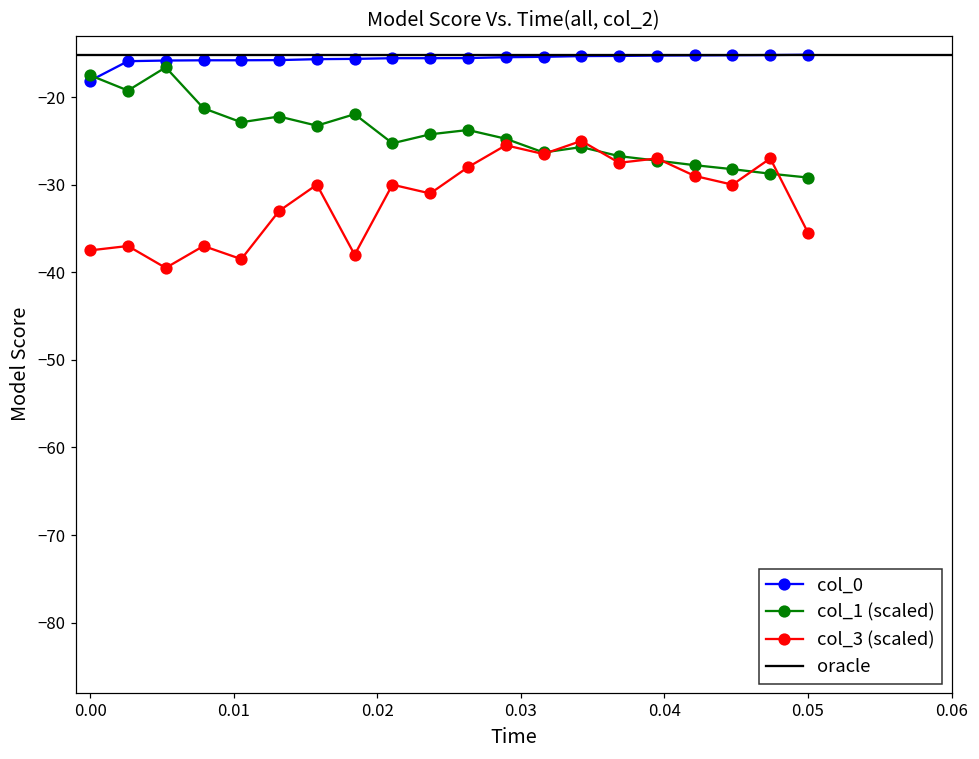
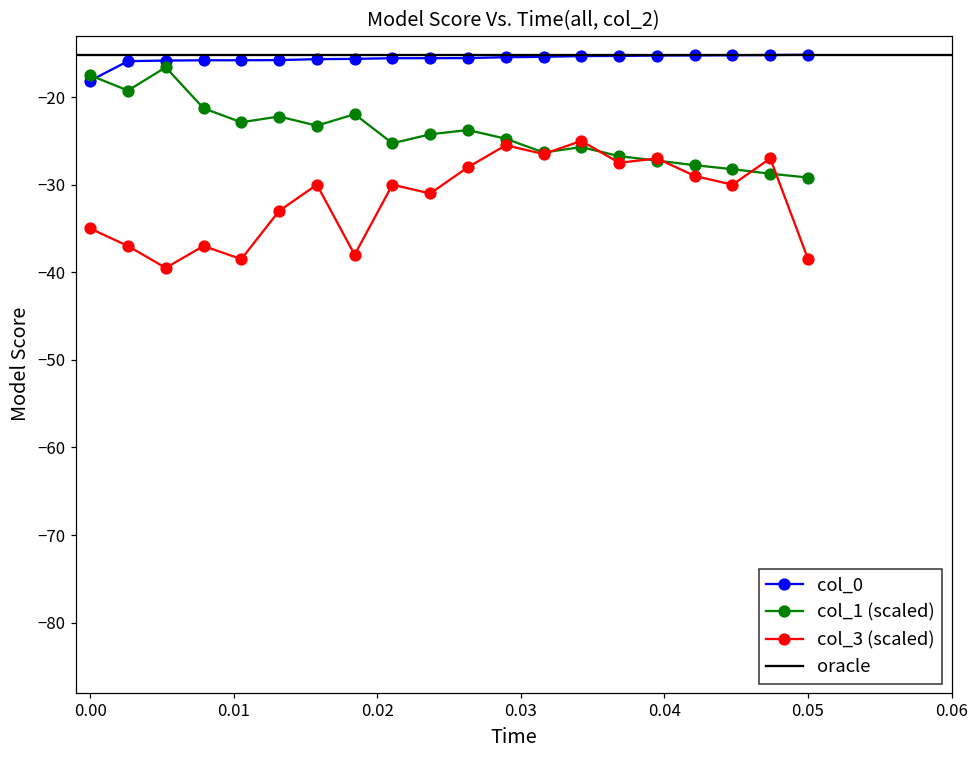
col_3 (scaled), 0.00: -38 -> -35
col_3 (scaled), 0.05: -36 -> -39
